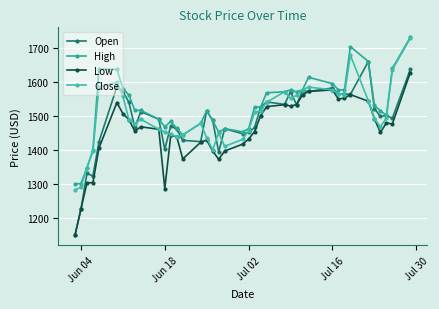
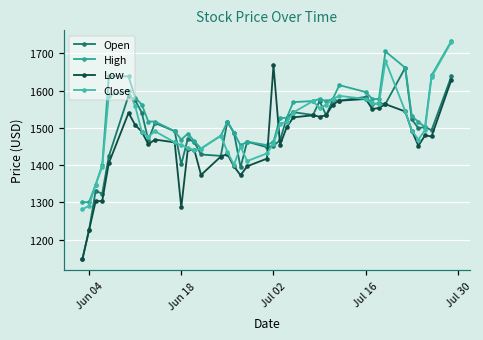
Low, Jul 02: 1430 -> 1670
